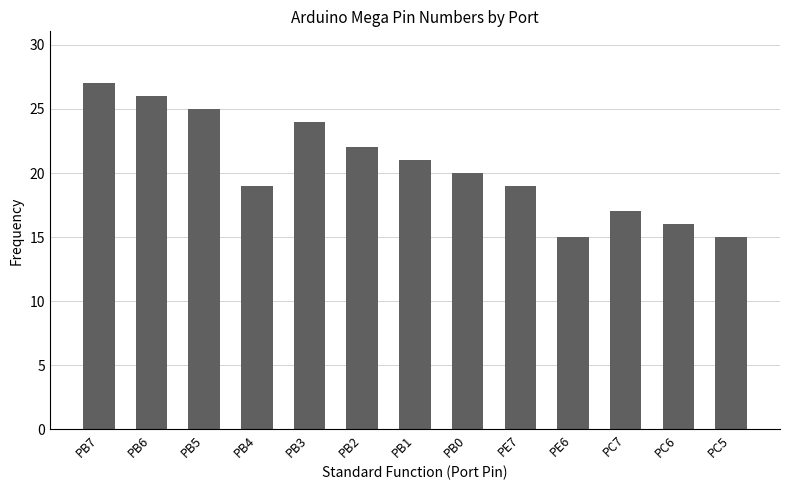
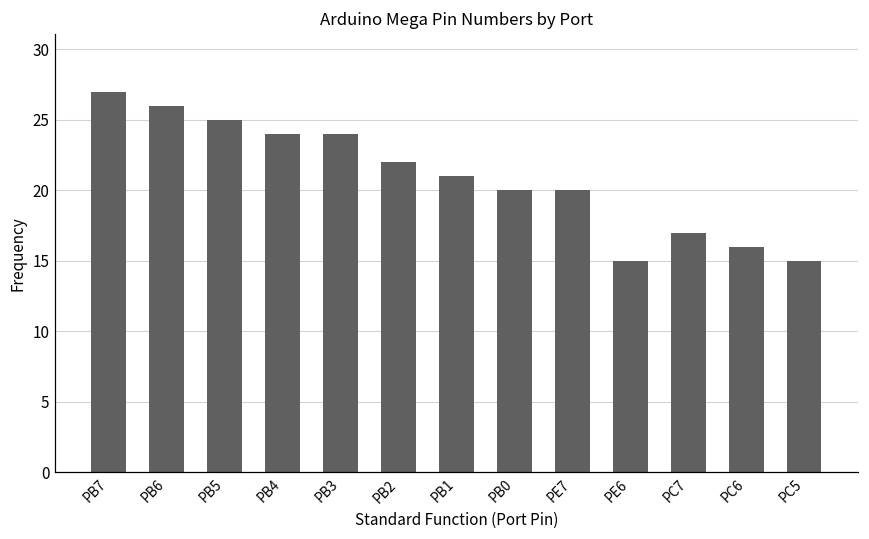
PB4: 19 -> 24
PE7: 19 -> 20
